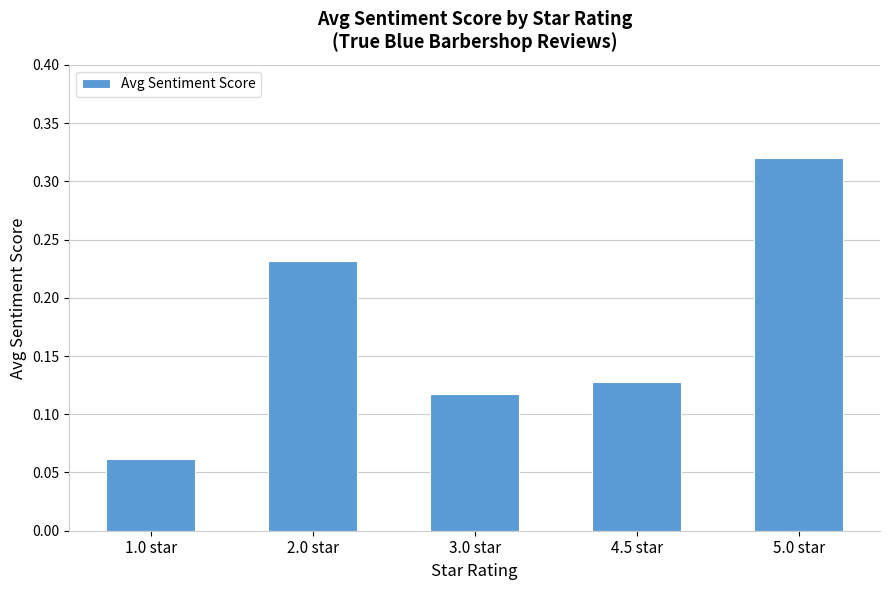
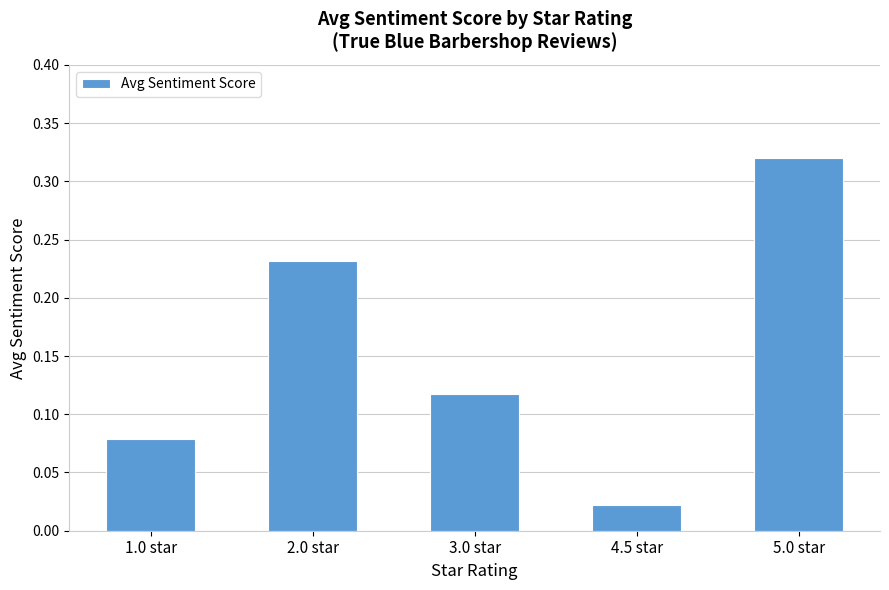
1.0 star: 0.062 -> 0.079
4.5 star: 0.128 -> 0.022
